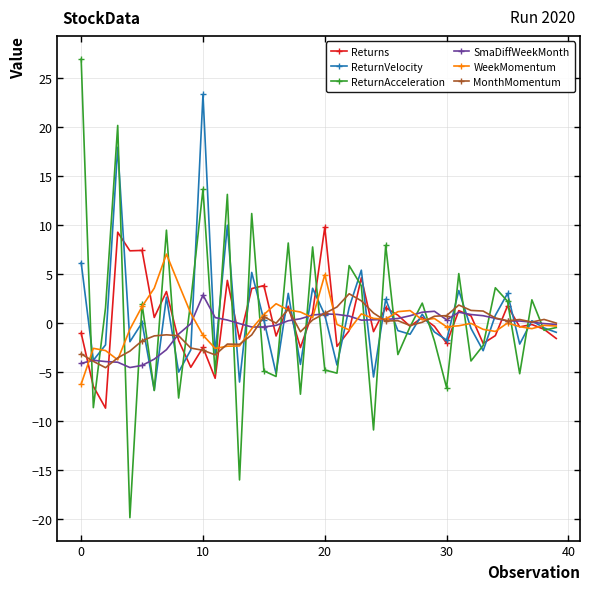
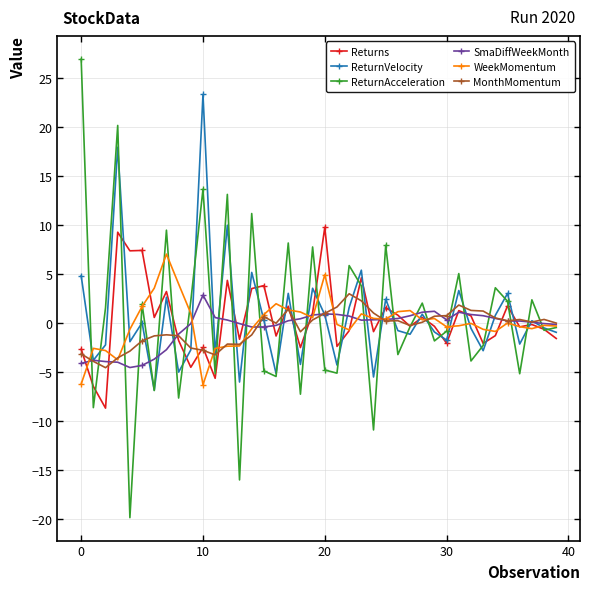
Returns, 0: -1 -> -3
ReturnVelocity, 0: 6 -> 5
WeekMomentum, 10: -1 -> -6
ReturnAcceleration, 30: -7 -> -1
